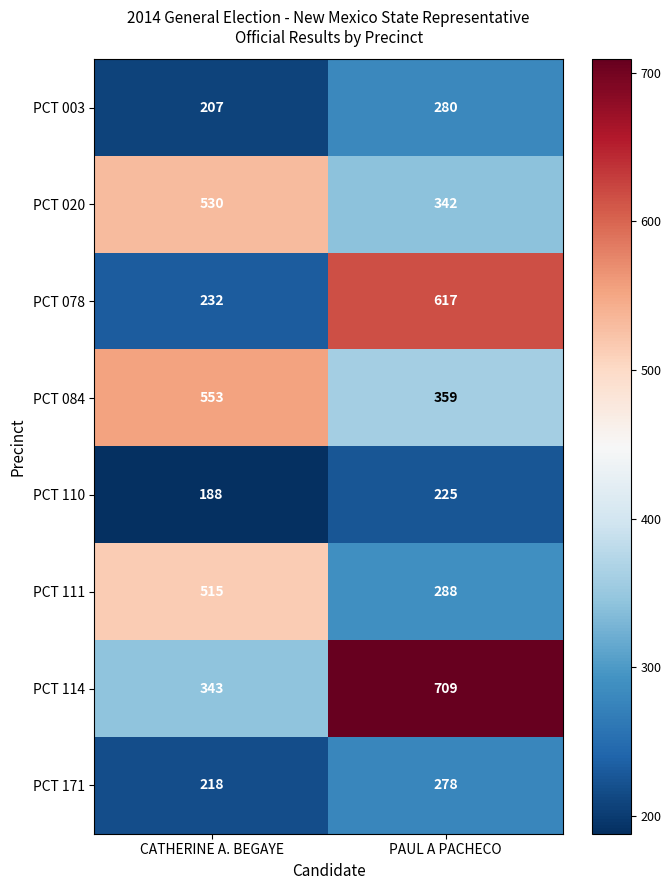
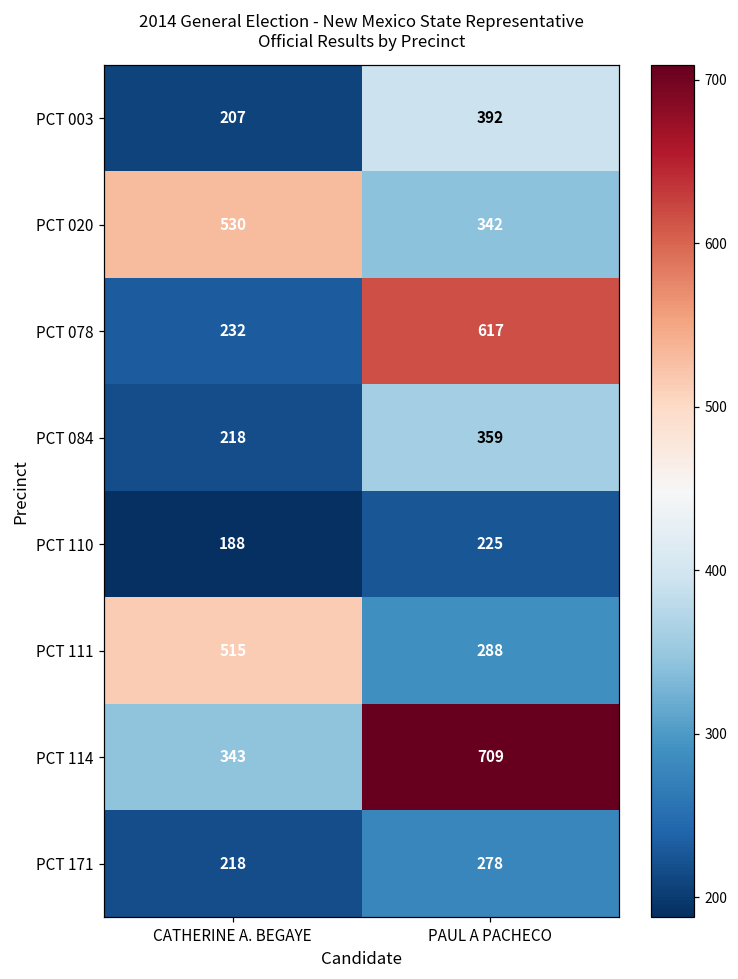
PCT 003, PAUL A PACHECO: 280 -> 392
PCT 084, CATHERINE A. BEGAYE: 553 -> 218
